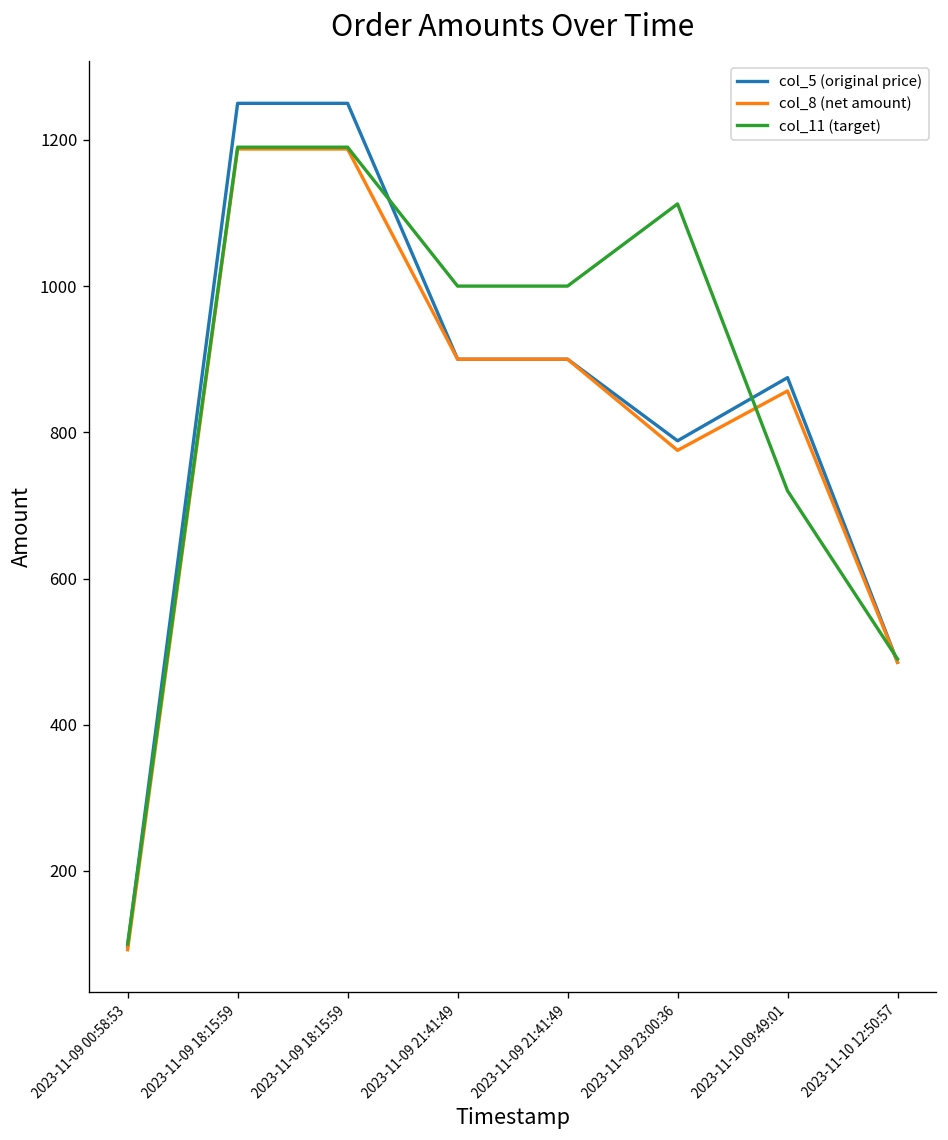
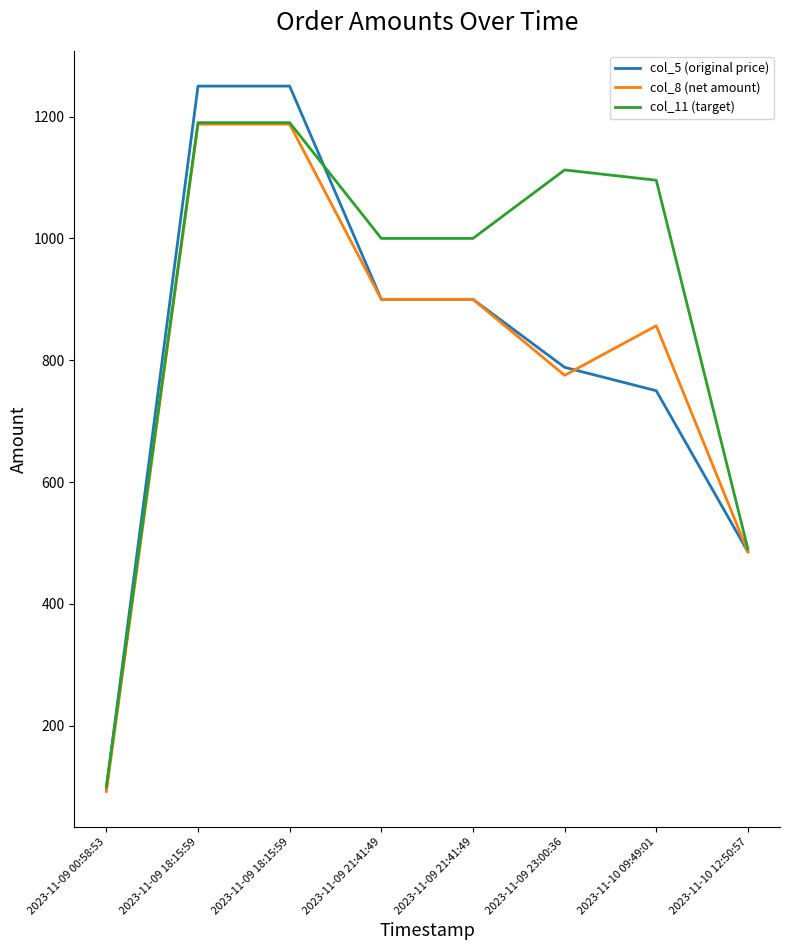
col_5 (original price), 2023-11-10 09:49:01: 870 -> 750
col_11 (target), 2023-11-10 09:49:01: 720 -> 1100
